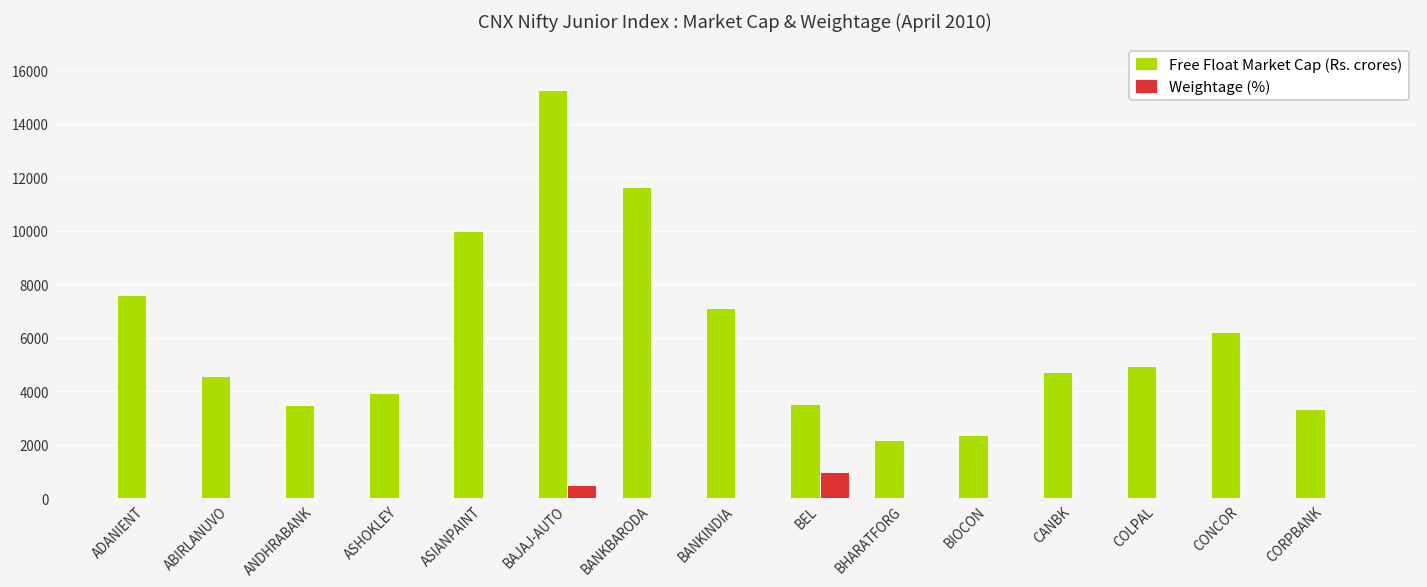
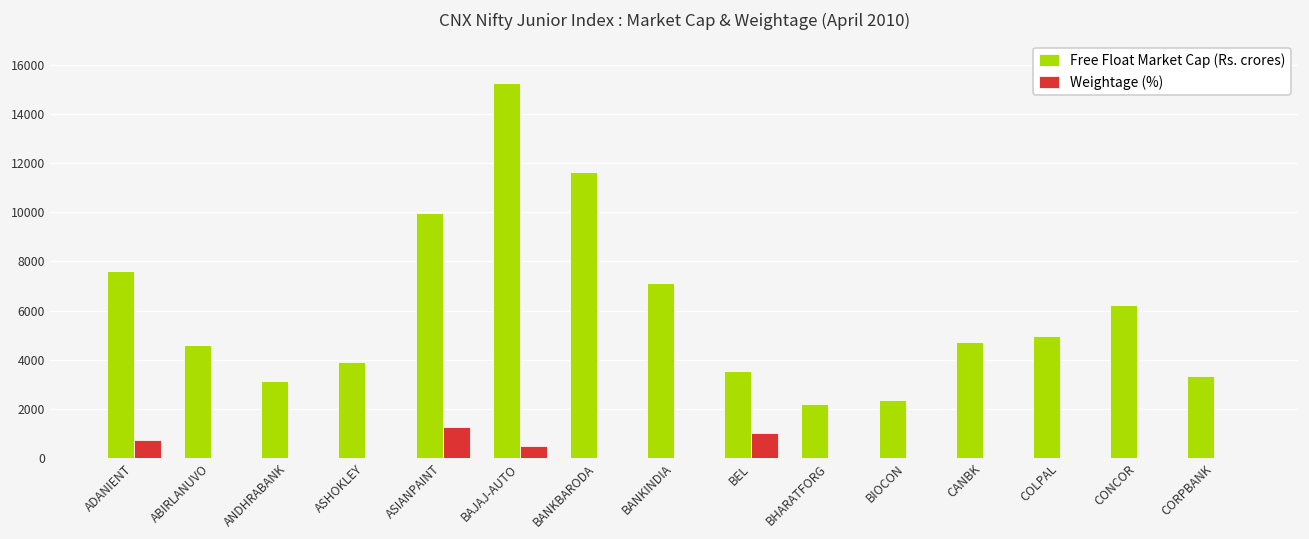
Weightage (%), ADANIENT: 0 -> 700
Free Float Market Cap (Rs. crores), ANDHRABANK: 3500 -> 3100
Weightage (%), ASIANPAINT: 0 -> 1300
